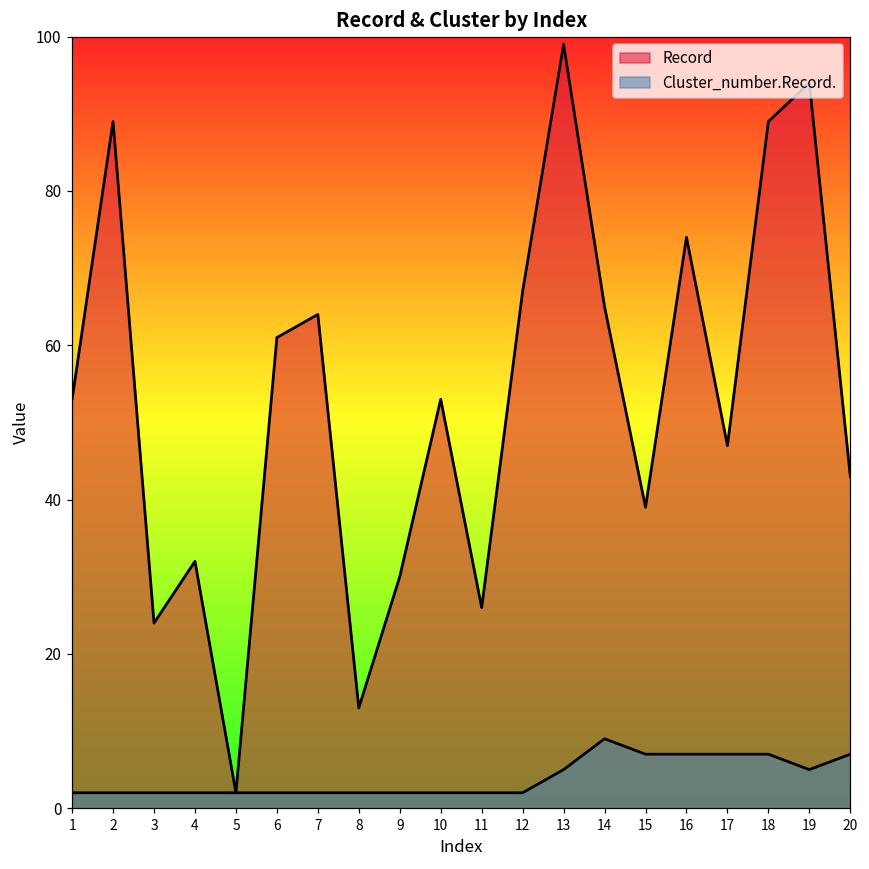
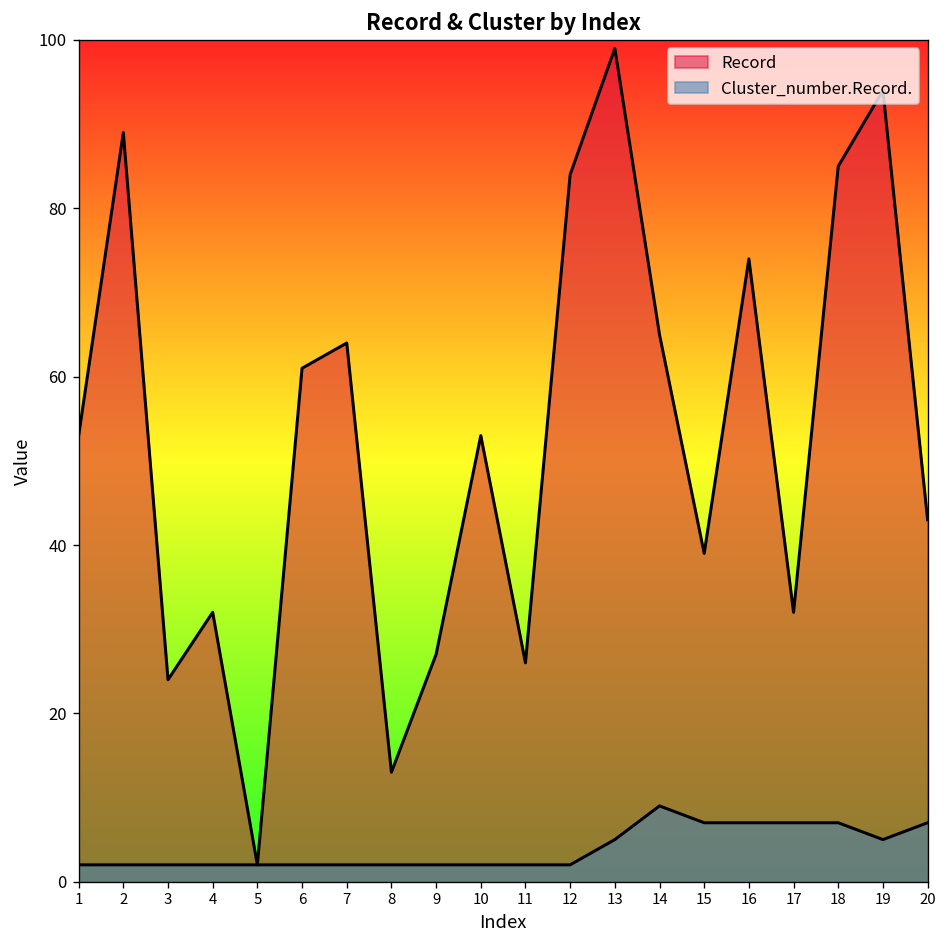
Record, 9: 30 -> 27
Record, 12: 67 -> 84
Record, 17: 47 -> 32
Record, 18: 89 -> 85
